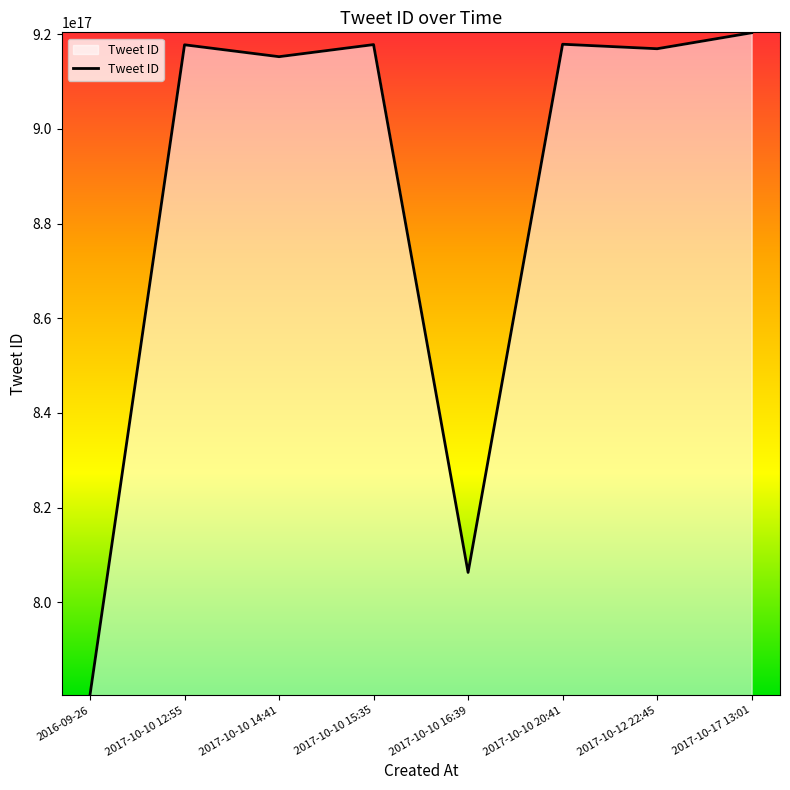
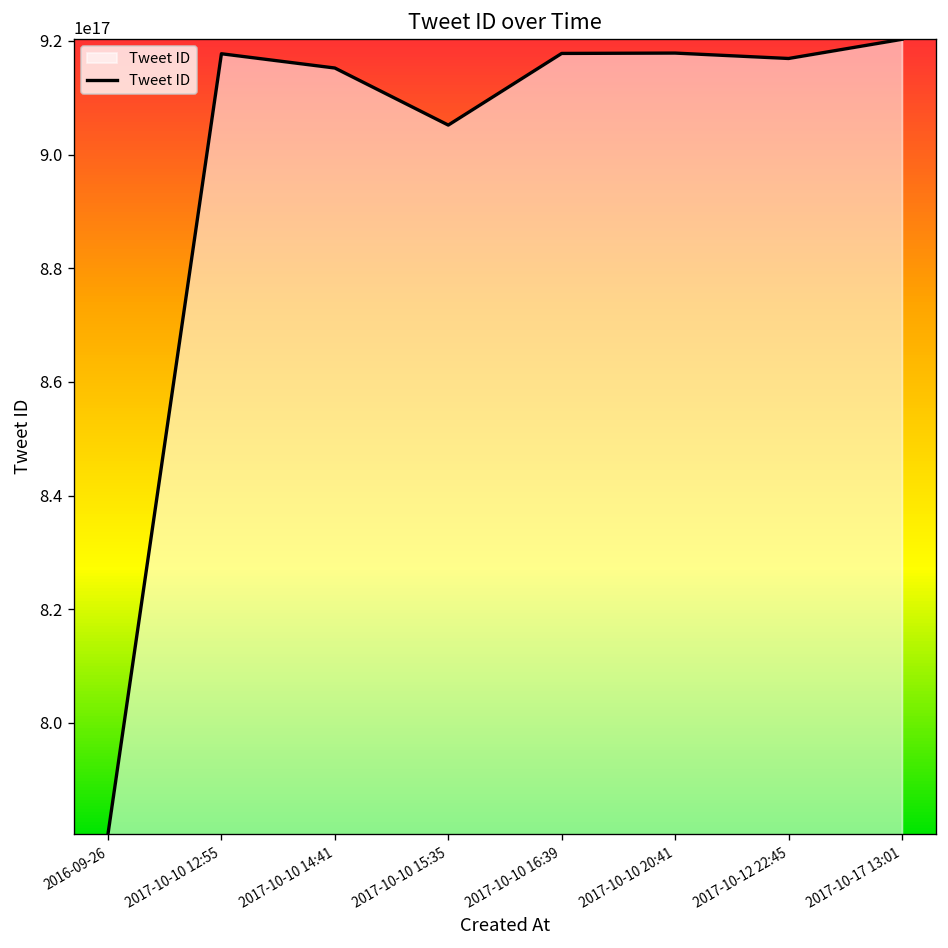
2017-10-10 15:35: 918000000000000000 -> 905000000000000000
2017-10-10 16:39: 806000000000000000 -> 918000000000000000
